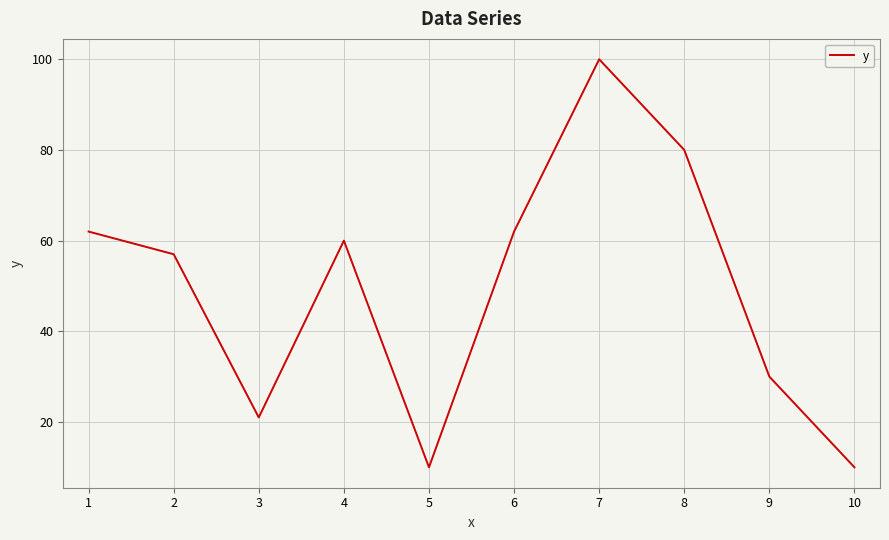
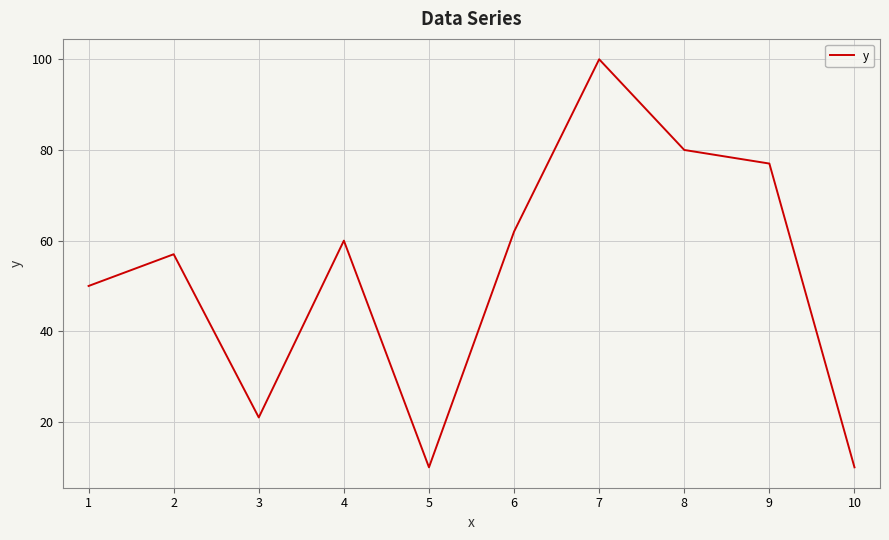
1: 62 -> 50
9: 30 -> 77
